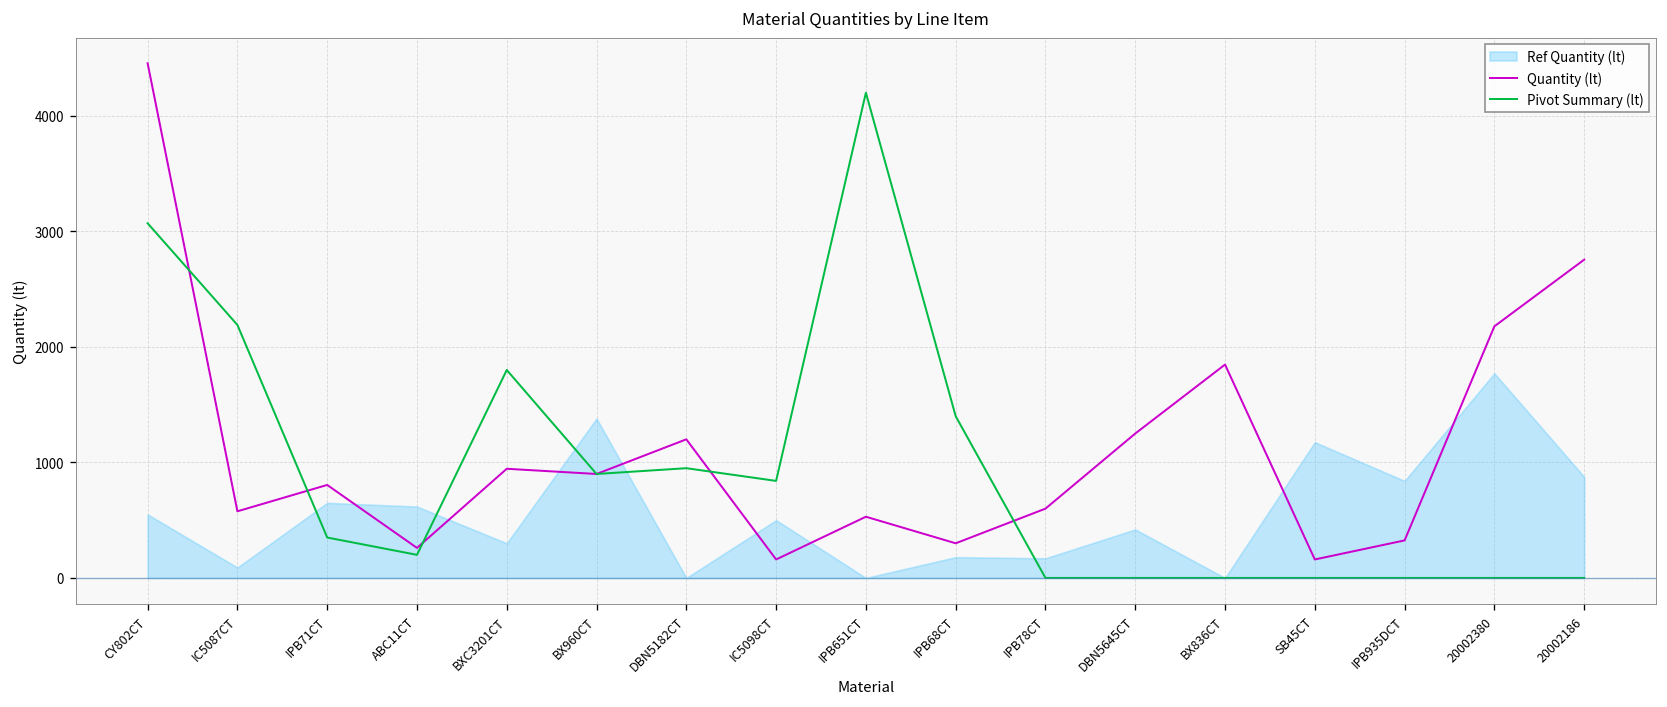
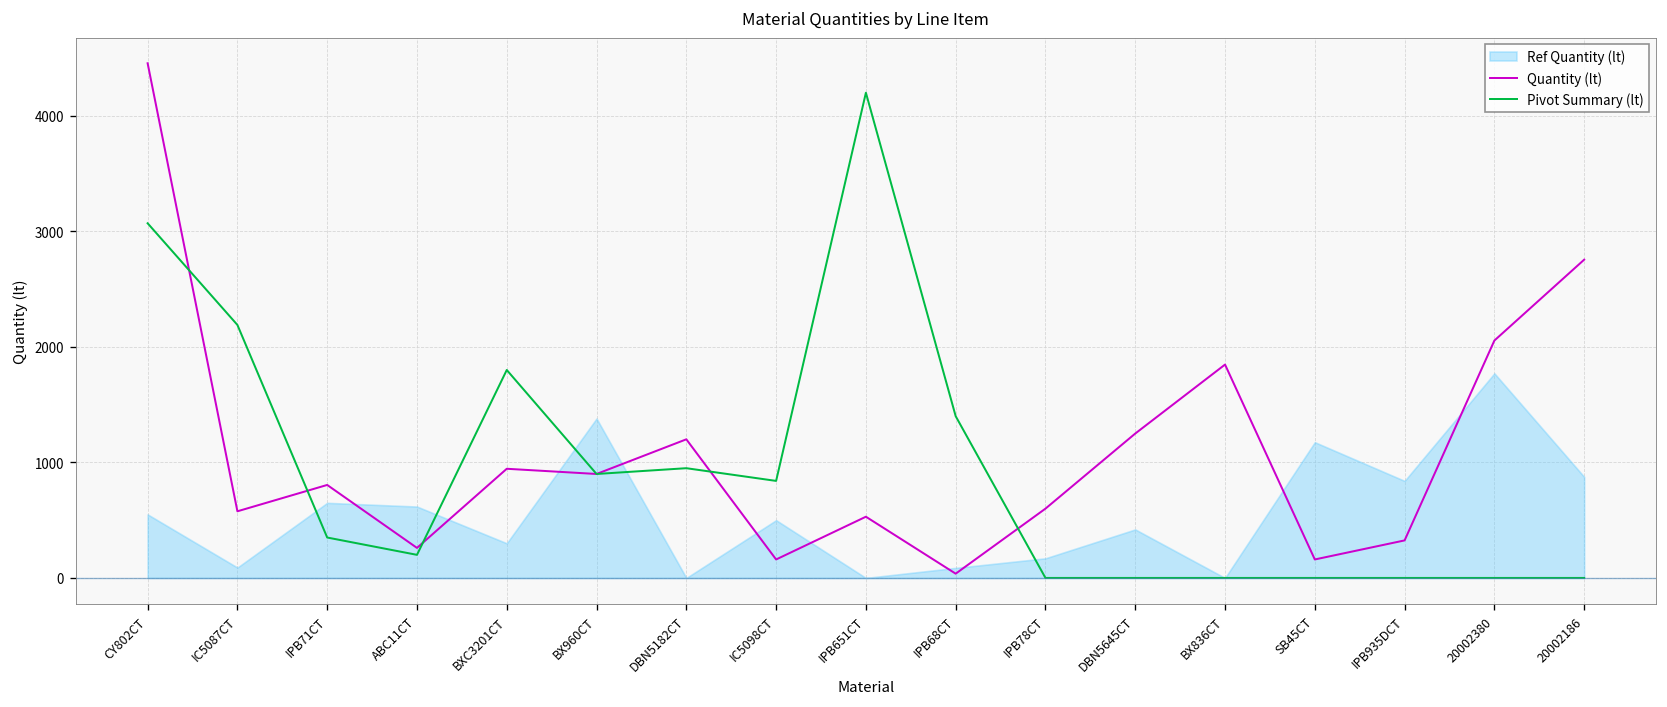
Quantity (lt), IPB68CT: 300 -> 0
Ref Quantity (lt), IPB68CT: 200 -> 100
Quantity (lt), 20002380: 2200 -> 2100
